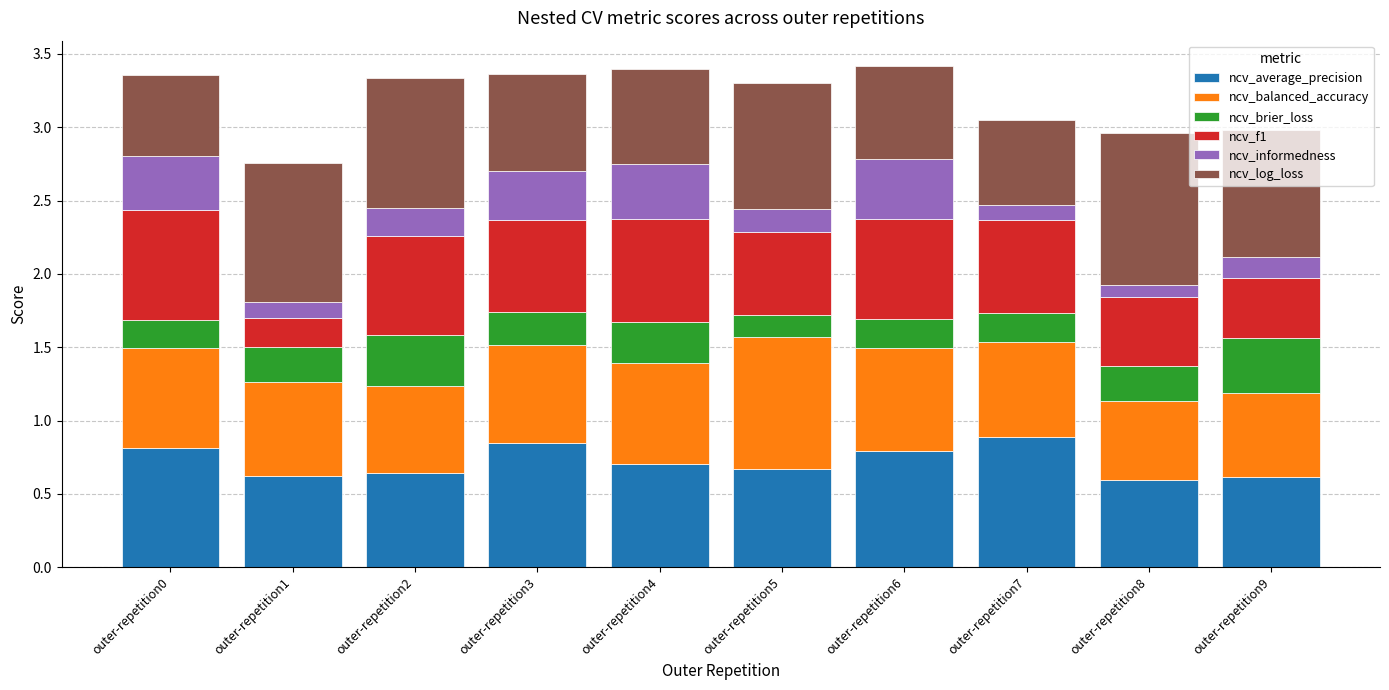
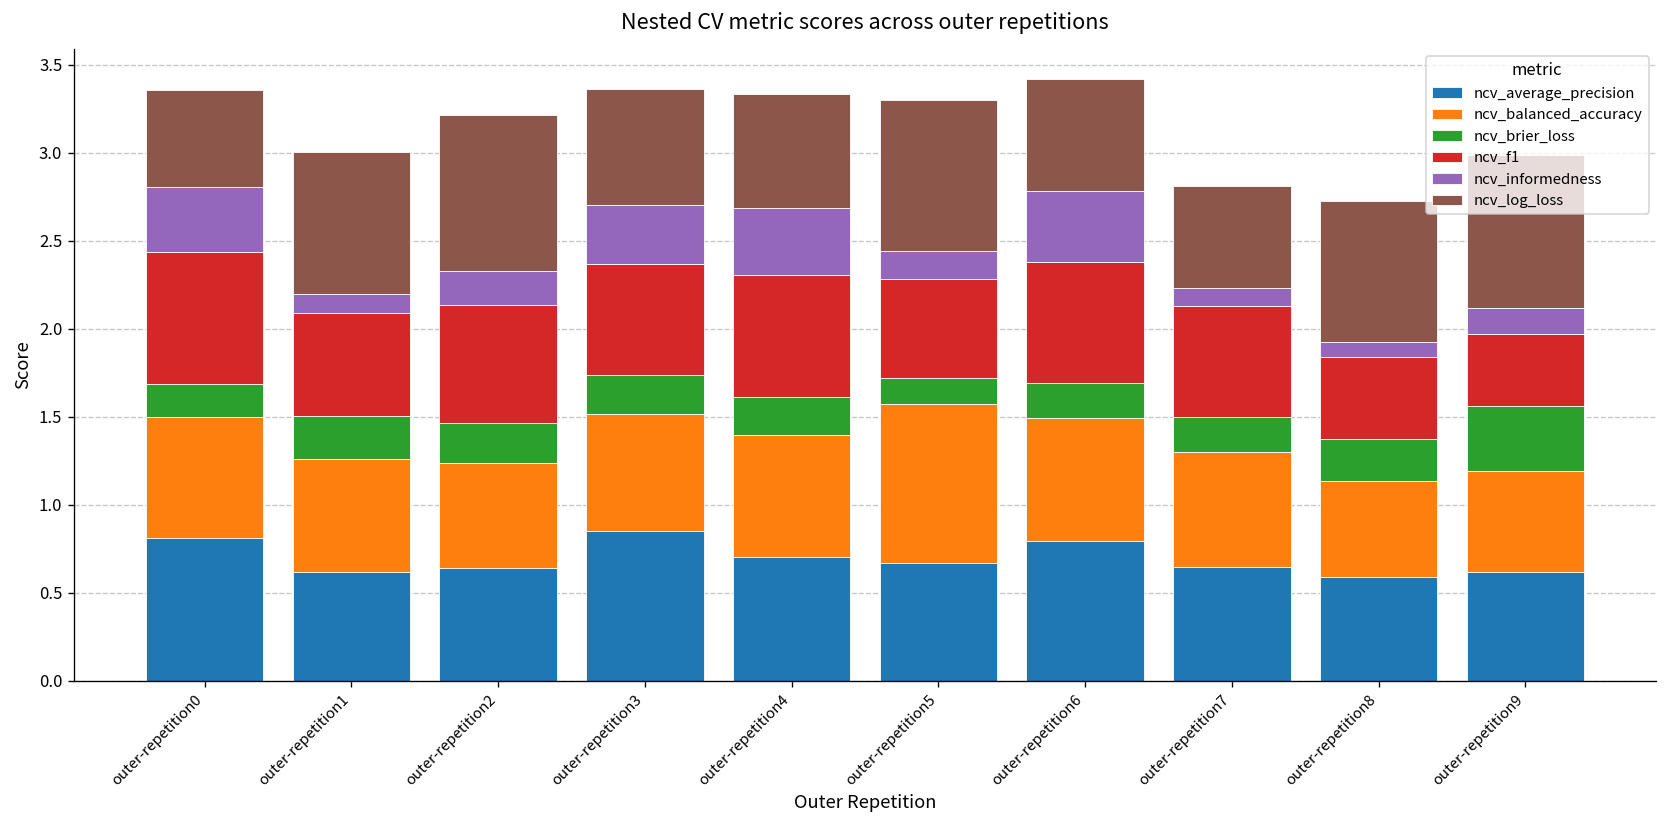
ncv_f1, outer-repetition1: 0.19 -> 0.59
ncv_log_loss, outer-repetition1: 0.95 -> 0.80
ncv_brier_loss, outer-repetition2: 0.35 -> 0.23
ncv_brier_loss, outer-repetition4: 0.28 -> 0.22
ncv_average_precision, outer-repetition7: 0.89 -> 0.65
ncv_log_loss, outer-repetition8: 1.04 -> 0.80
